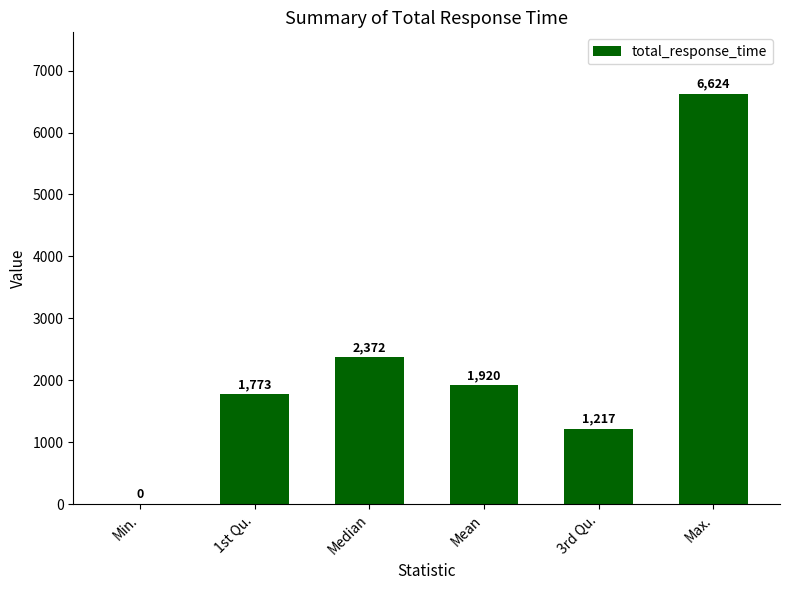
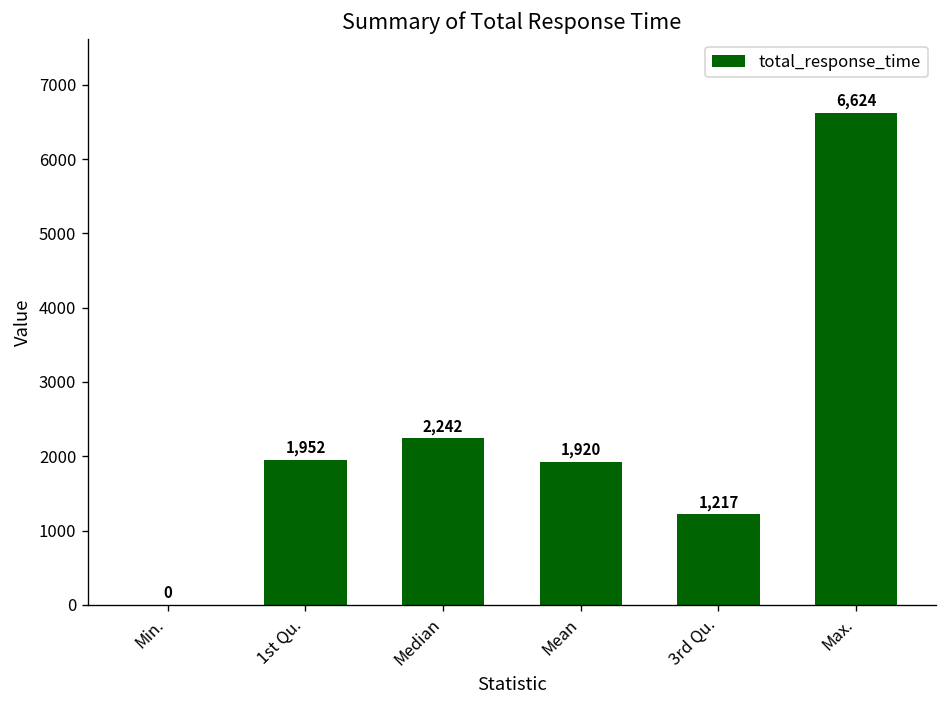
1st Qu.: 1,773 -> 1,952
Median: 2,372 -> 2,242
